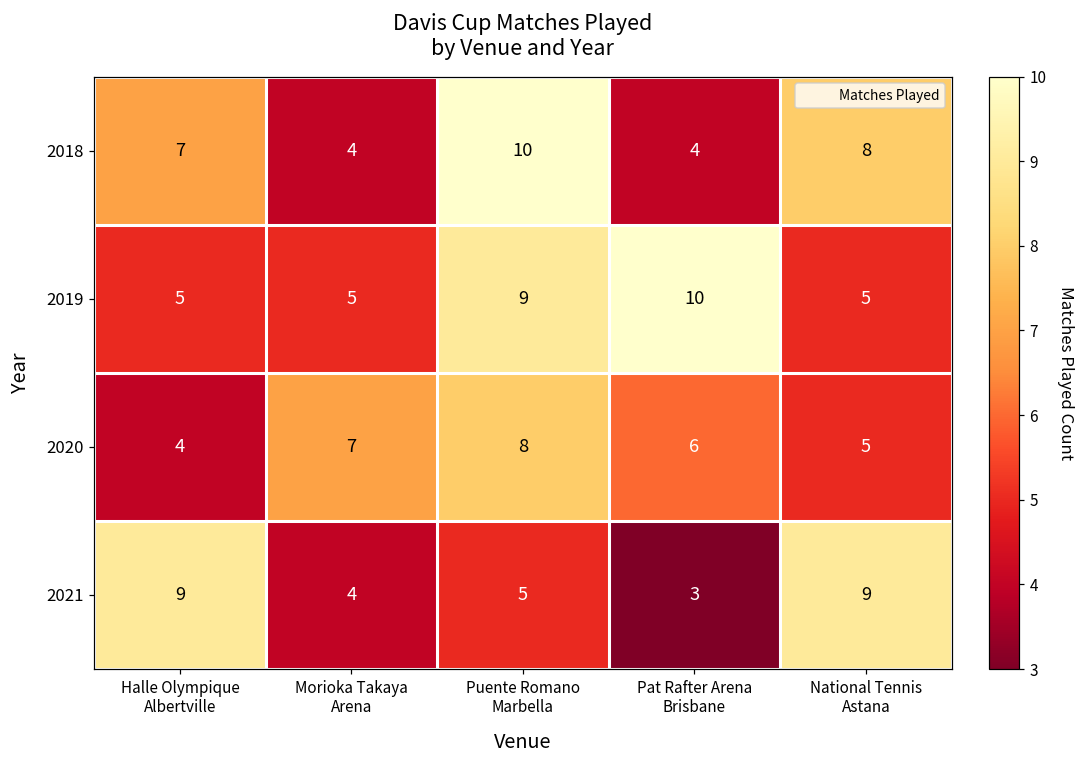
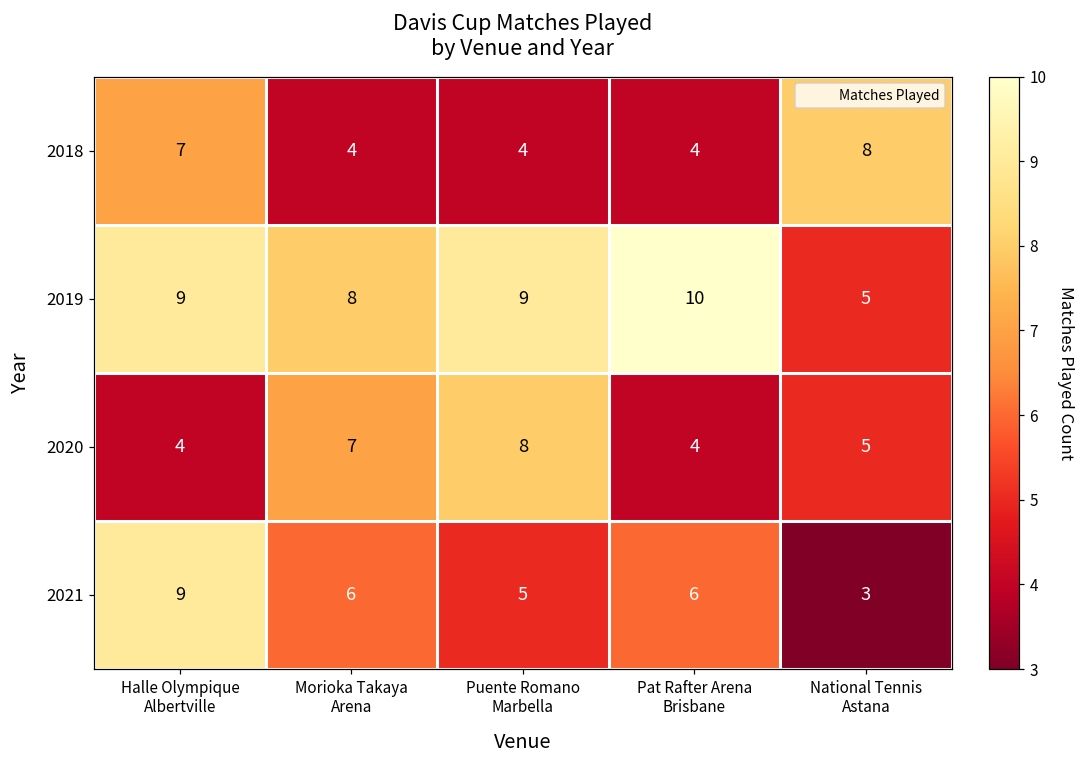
2018, Puente Romano Marbella: 10 -> 4
2019, Halle Olympique Albertville: 5 -> 9
2019, Morioka Takaya Arena: 5 -> 8
2020, Pat Rafter Arena Brisbane: 6 -> 4
2021, Morioka Takaya Arena: 4 -> 6
2021, Pat Rafter Arena Brisbane: 3 -> 6
2021, National Tennis Astana: 9 -> 3
